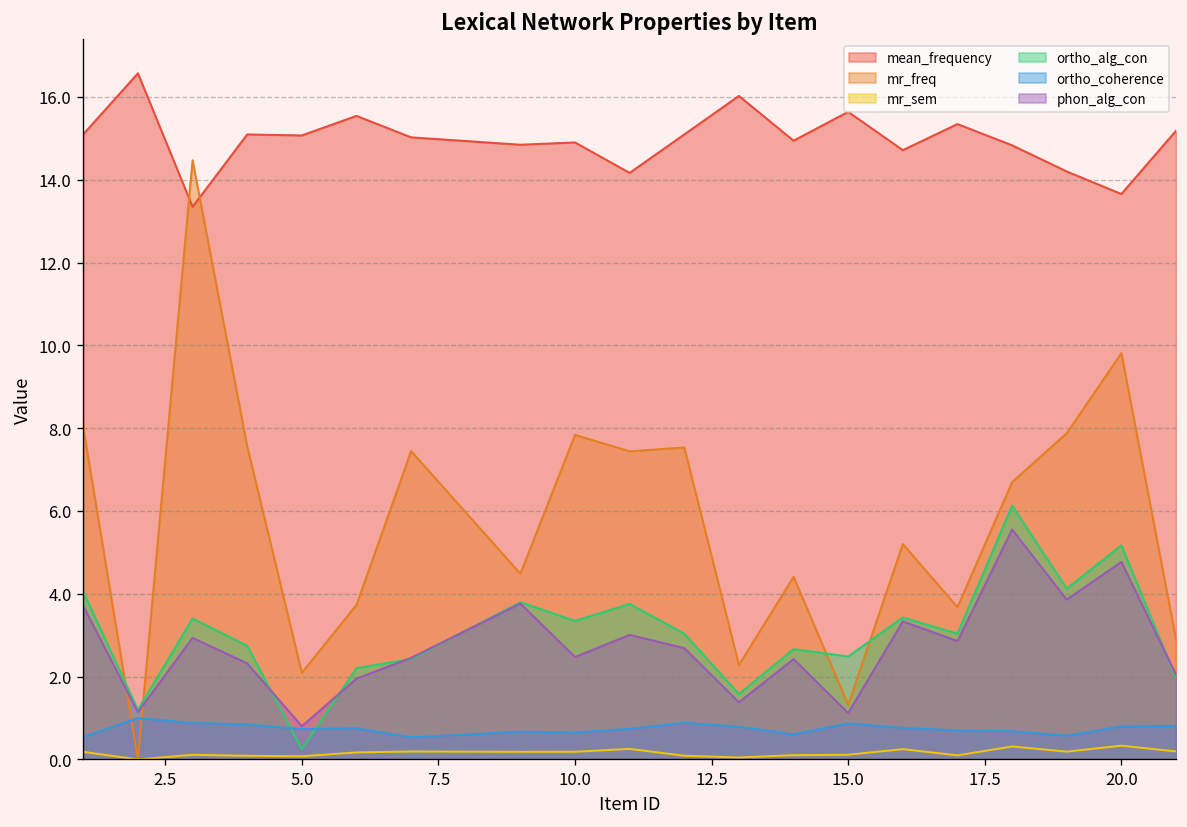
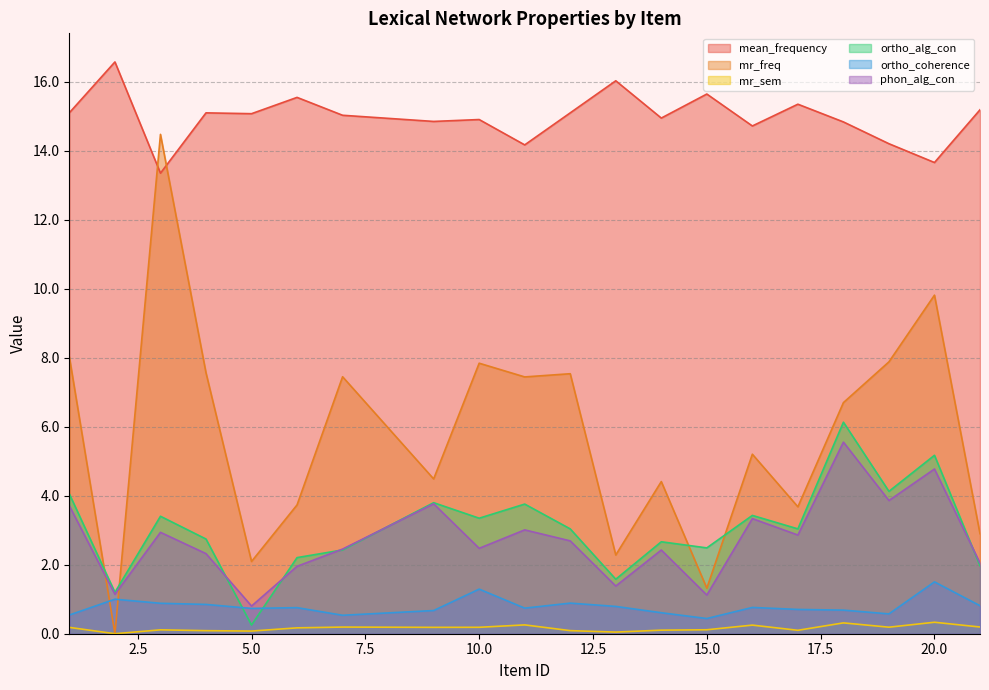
ortho_coherence, 10.0: 0.7 -> 1.3
ortho_coherence, 15.0: 0.9 -> 0.4
ortho_coherence, 20.0: 0.8 -> 1.5
